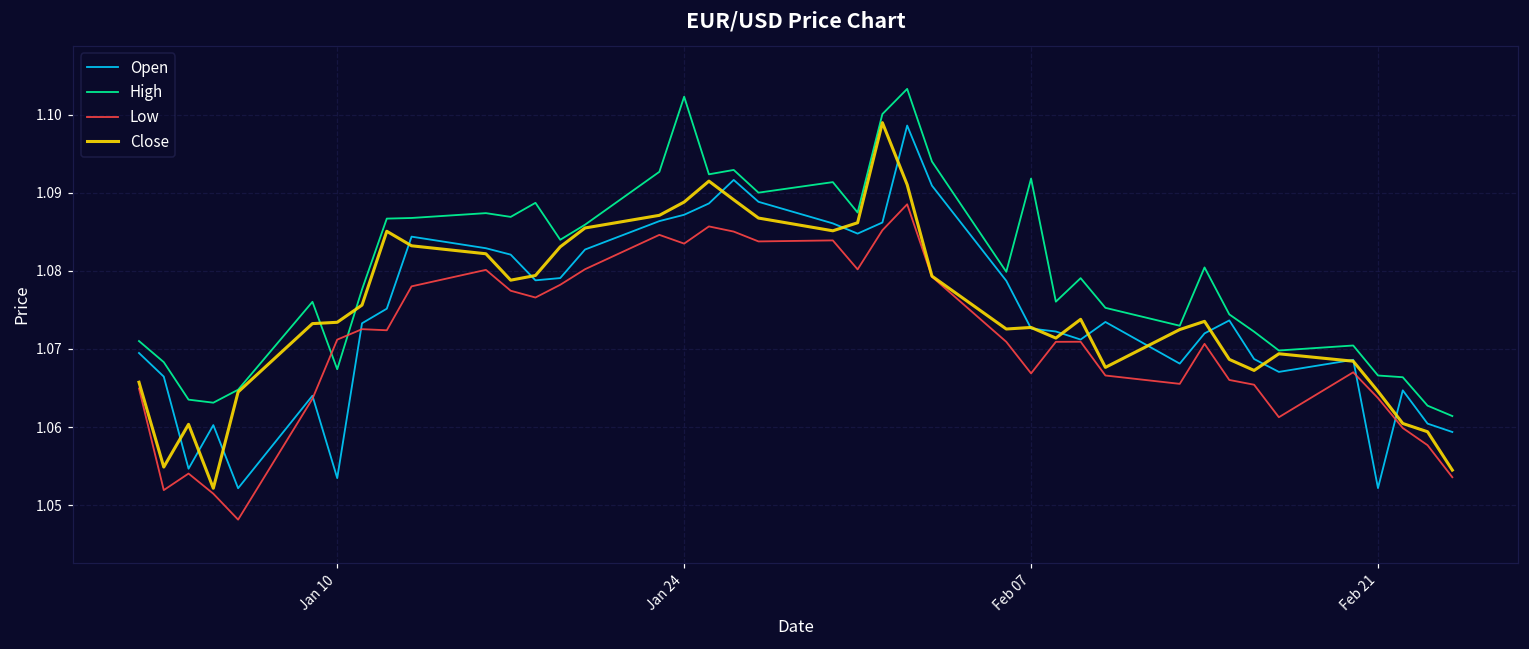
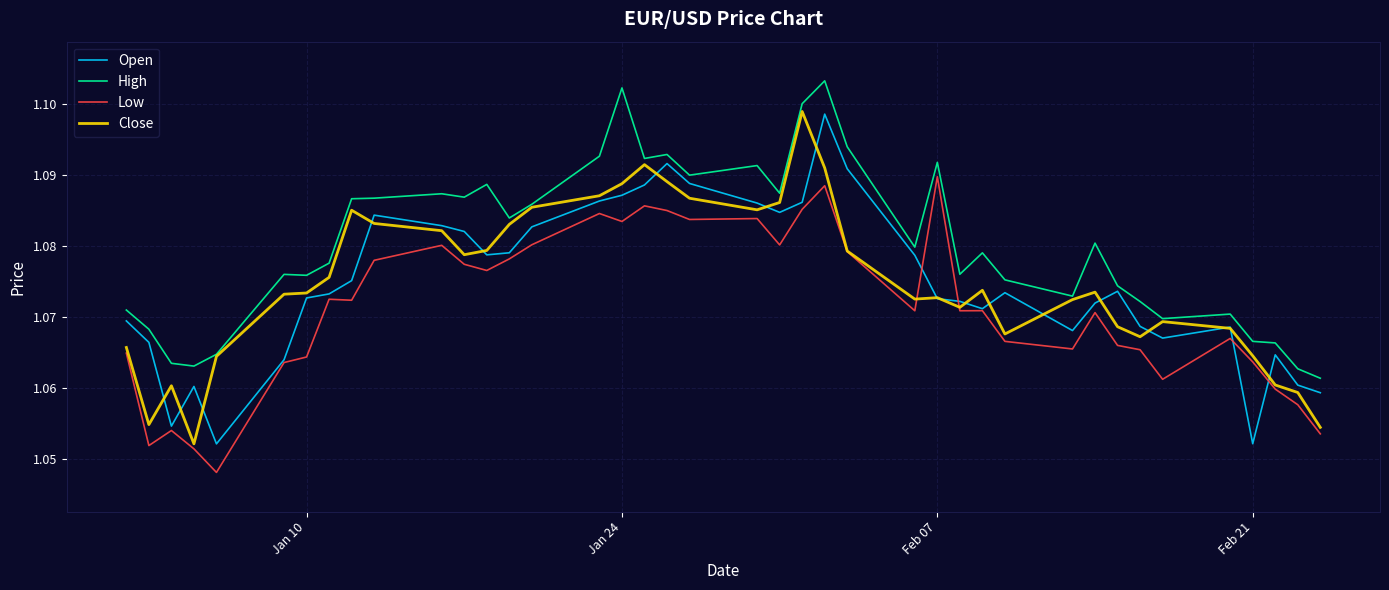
Open, Jan 10: 1.053 -> 1.073
High, Jan 10: 1.067 -> 1.076
Low, Jan 10: 1.071 -> 1.064
Low, Feb 07: 1.067 -> 1.090
